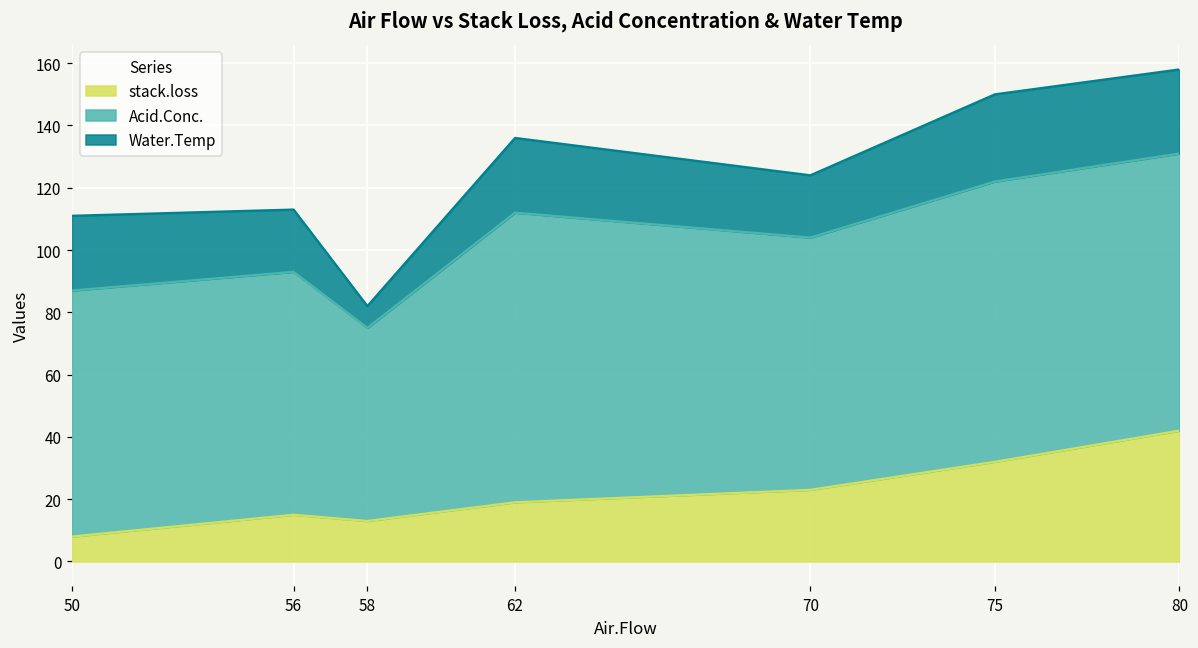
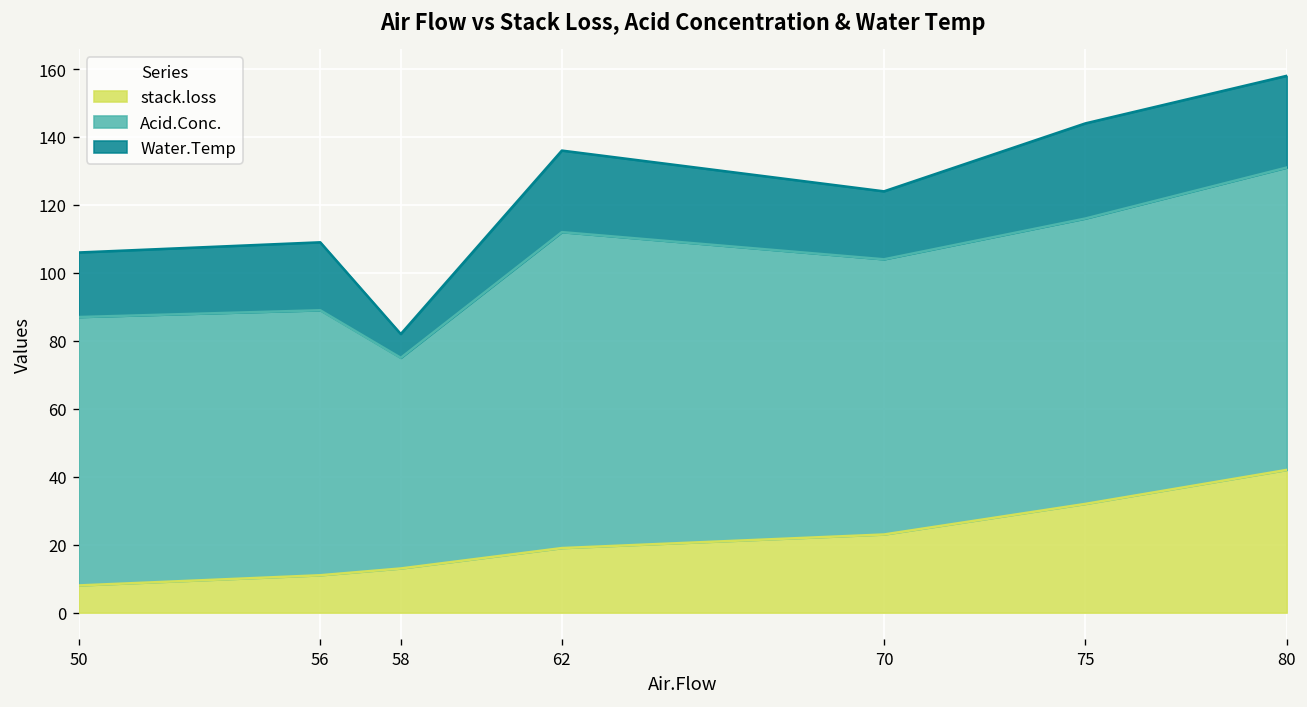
Water.Temp, 50: 24 -> 19
stack.loss, 56: 15 -> 11
Acid.Conc., 75: 90 -> 84
